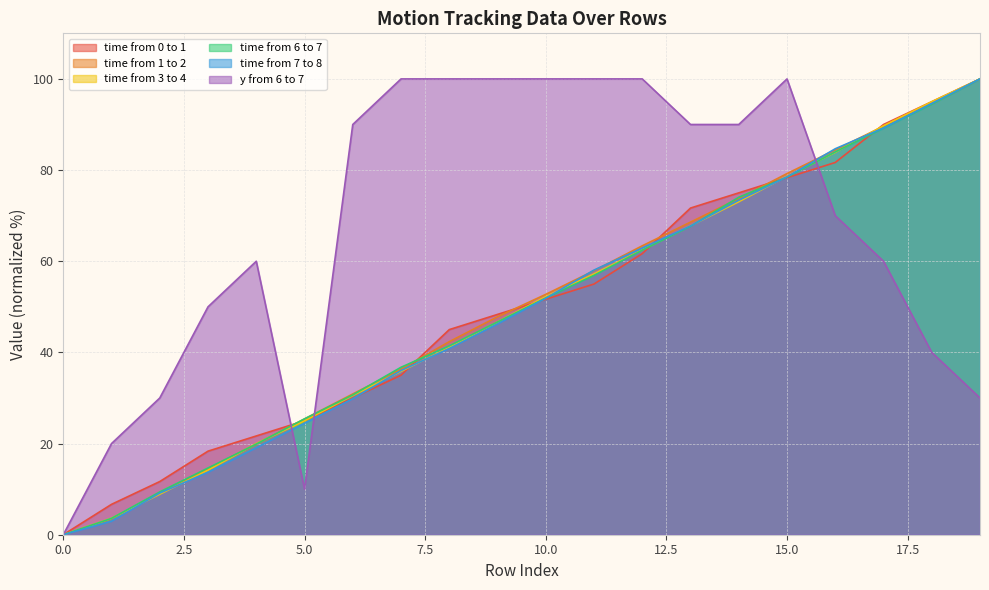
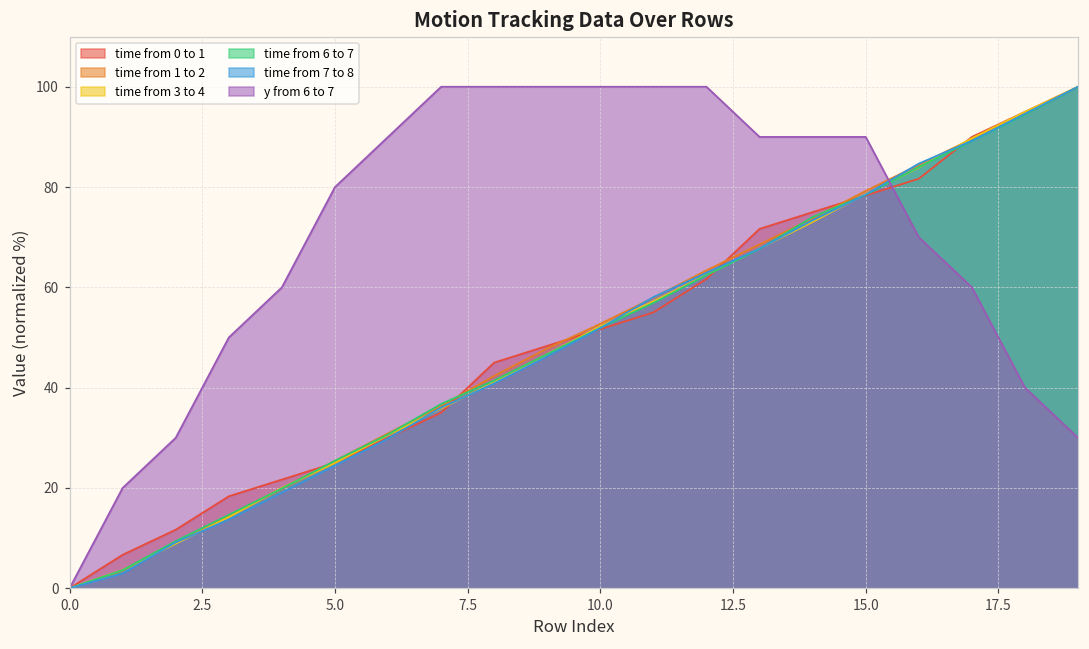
y from 6 to 7, 5.0: 10 -> 80
y from 6 to 7, 15.0: 100 -> 90
